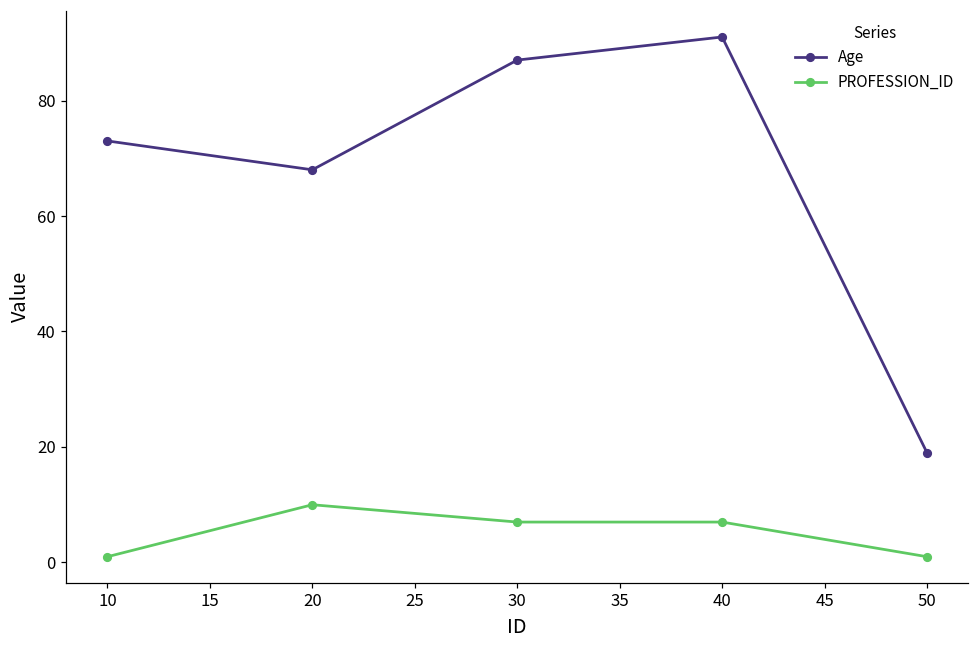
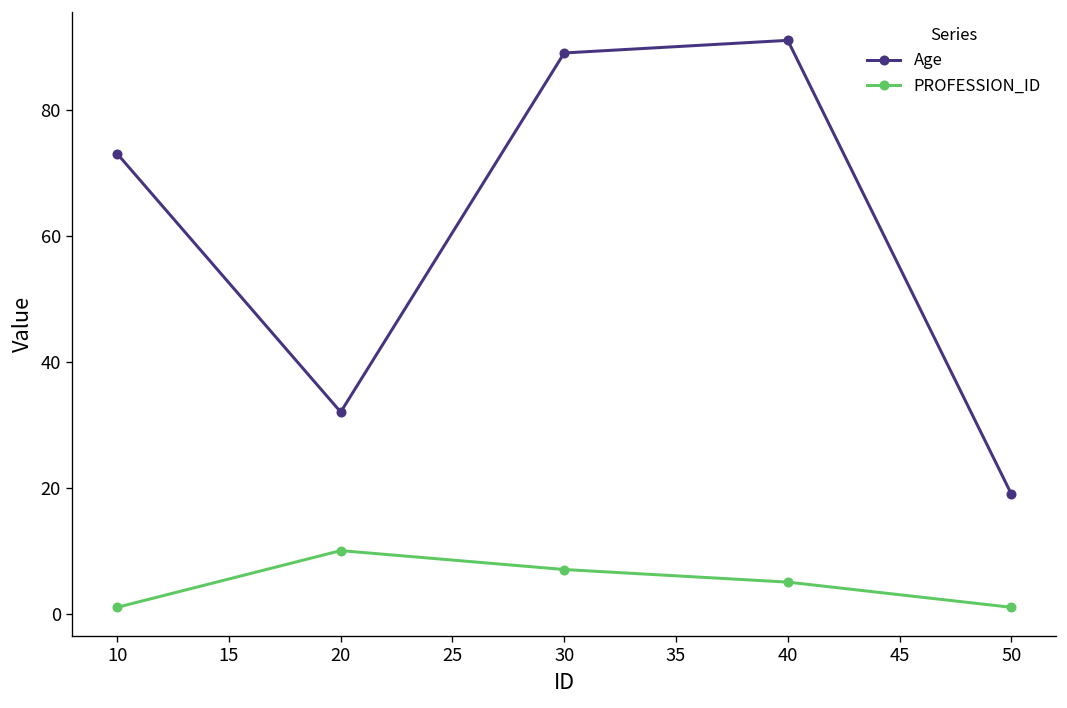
Age, 20: 68 -> 32
Age, 30: 87 -> 89
PROFESSION_ID, 40: 7 -> 5
